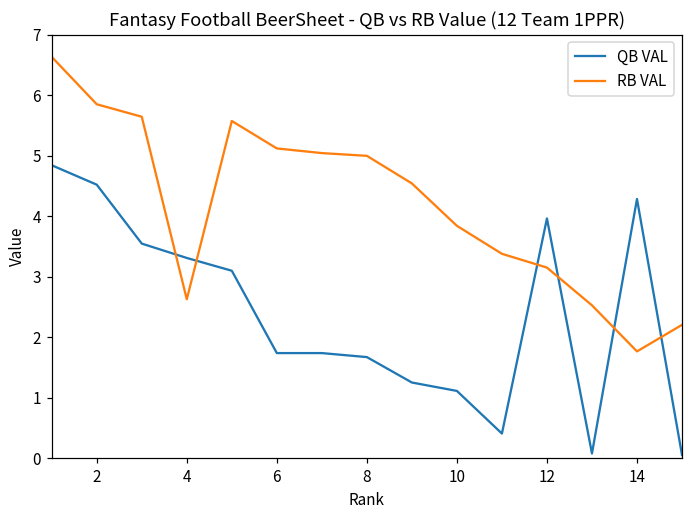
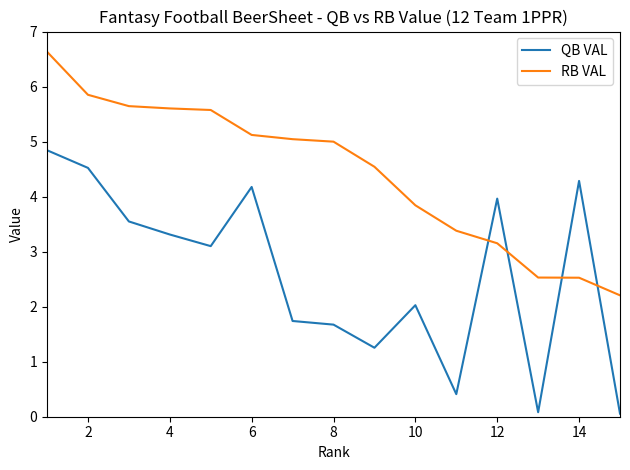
RB VAL, 4: 2.6 -> 5.6
QB VAL, 6: 1.7 -> 4.2
QB VAL, 10: 1.1 -> 2.0
RB VAL, 14: 1.8 -> 2.5
